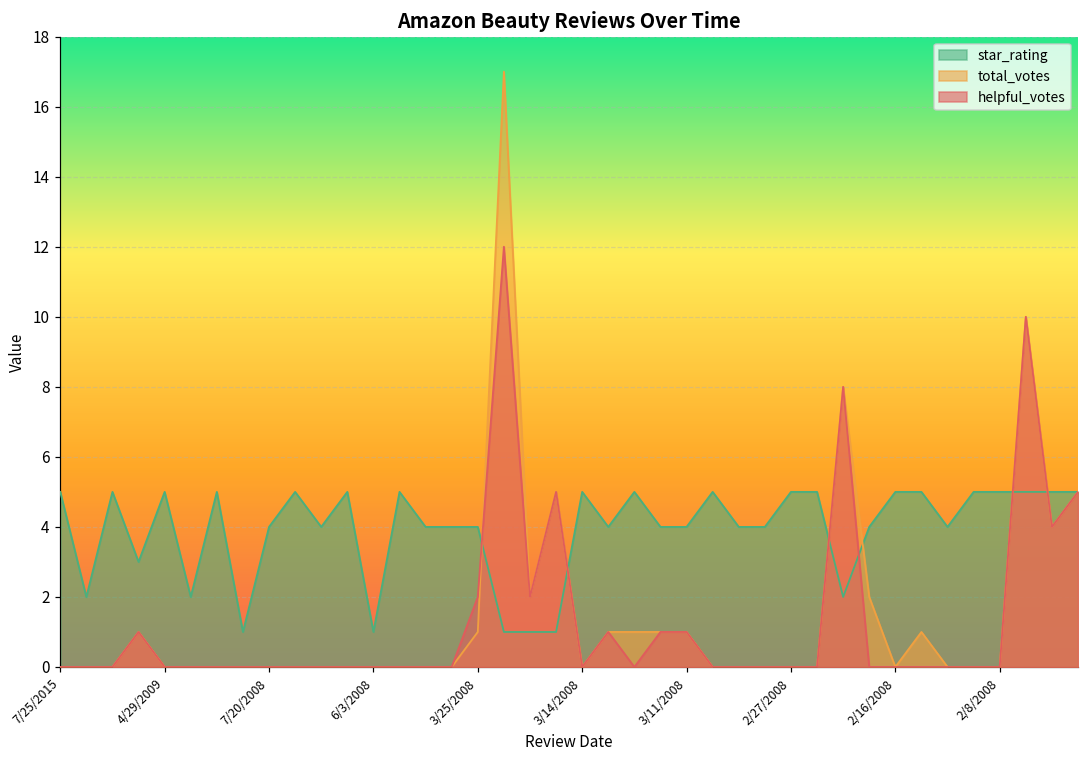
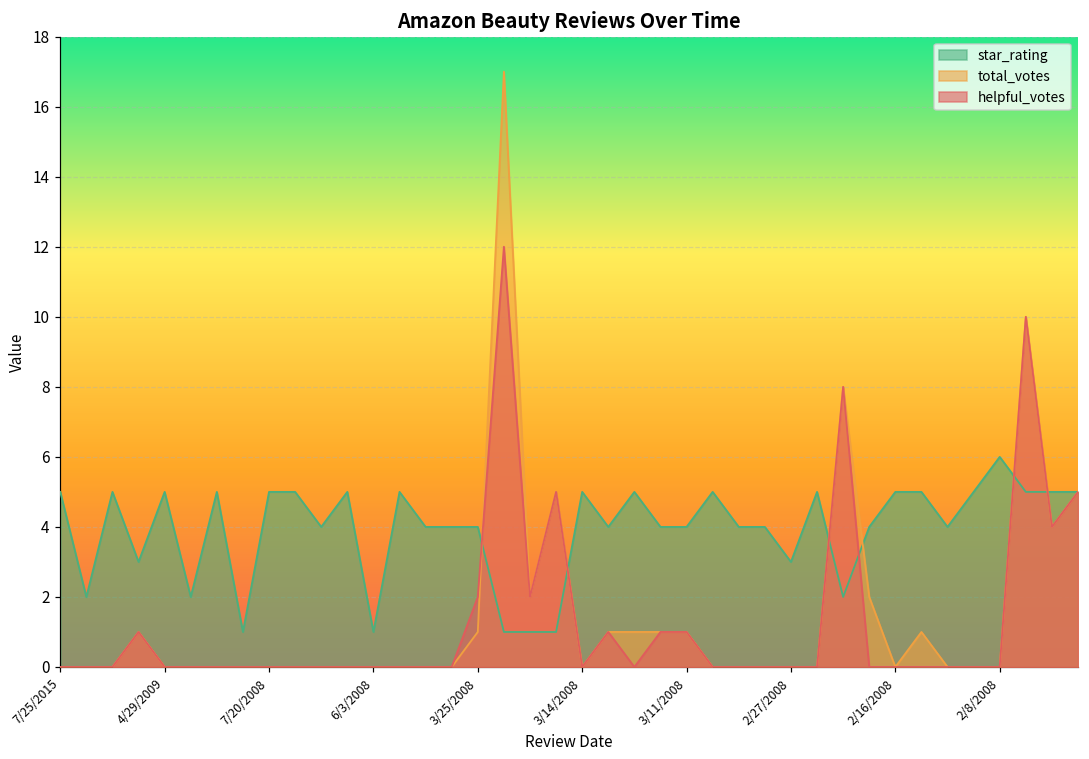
star_rating, 7/20/2008: 4 -> 5
star_rating, 2/27/2008: 5 -> 3
star_rating, 2/8/2008: 5 -> 6
